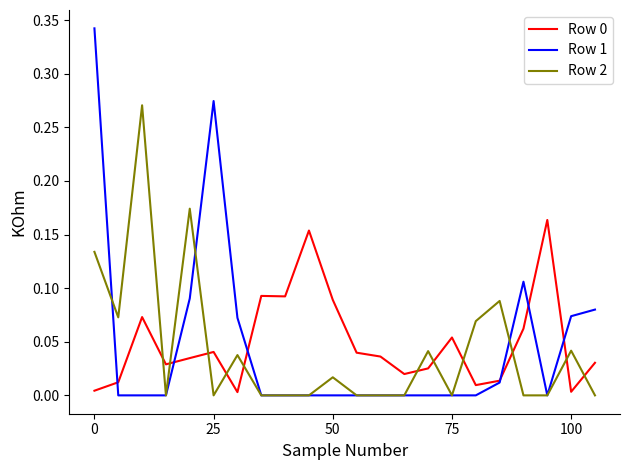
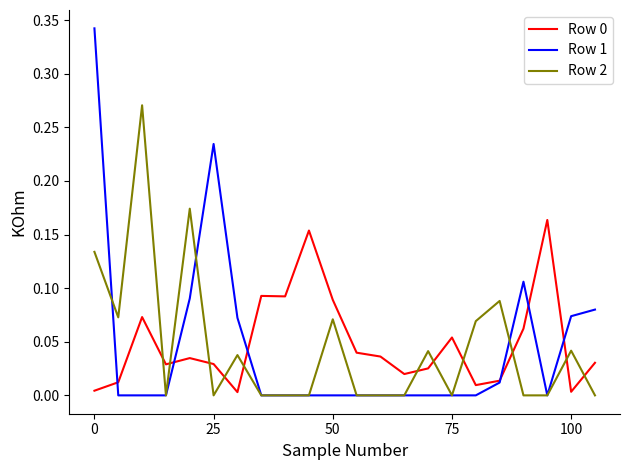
Row 0, 25: 0.041 -> 0.029
Row 1, 25: 0.274 -> 0.234
Row 2, 50: 0.017 -> 0.071
